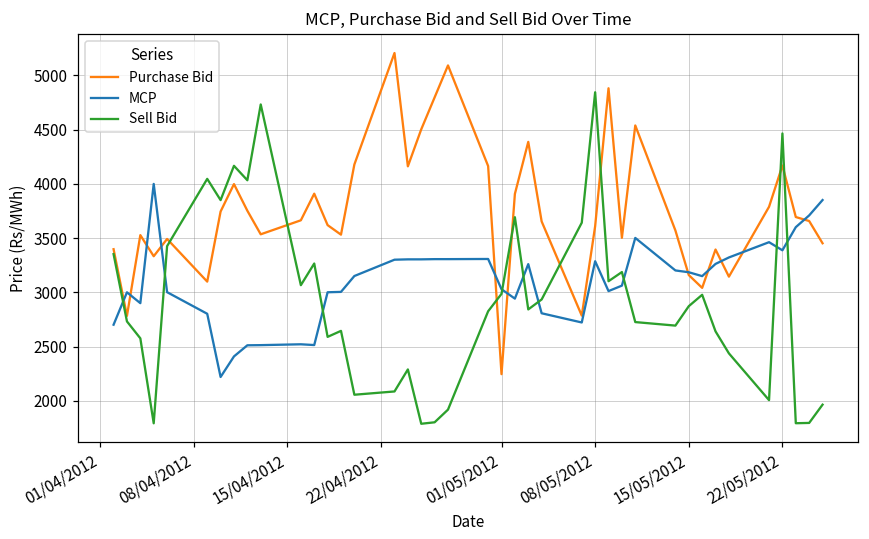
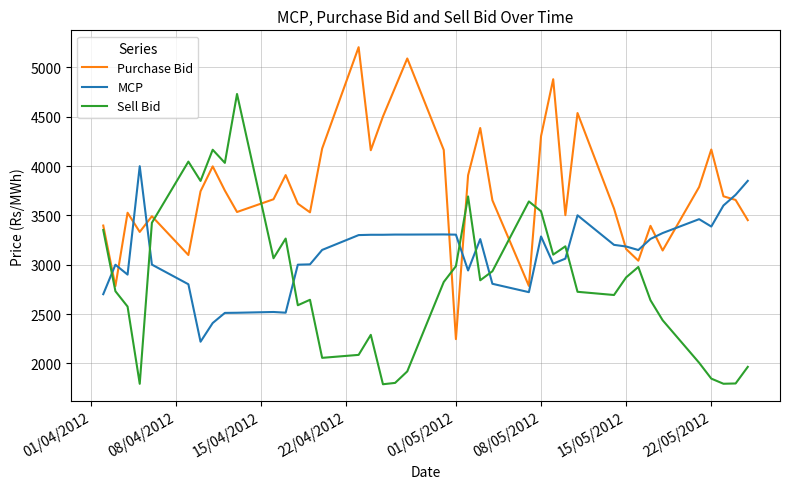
MCP, 01/05/2012: 3000 -> 3300
Purchase Bid, 08/05/2012: 3600 -> 4300
Sell Bid, 08/05/2012: 4800 -> 3500
Sell Bid, 22/05/2012: 4500 -> 1800
